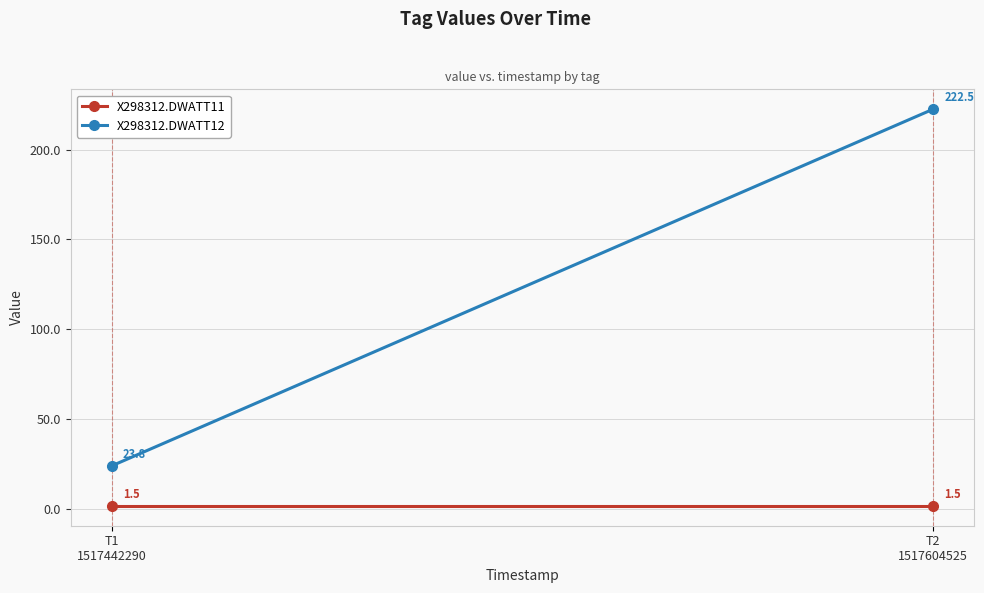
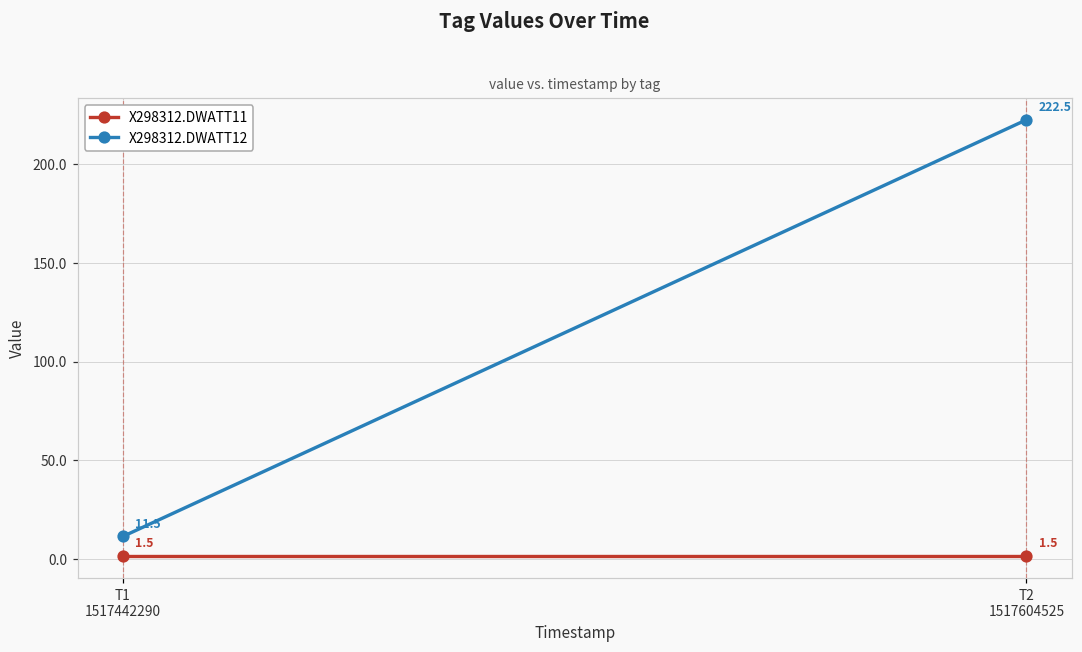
X298312.DWATT12, T1 1517442290: 23.8 -> 11.5
